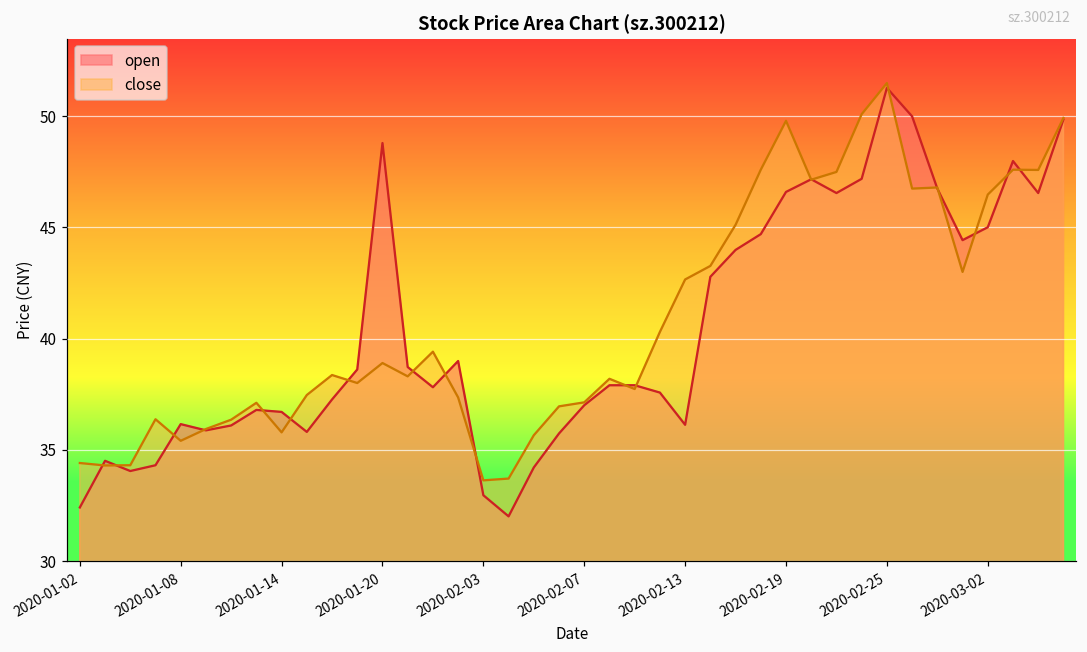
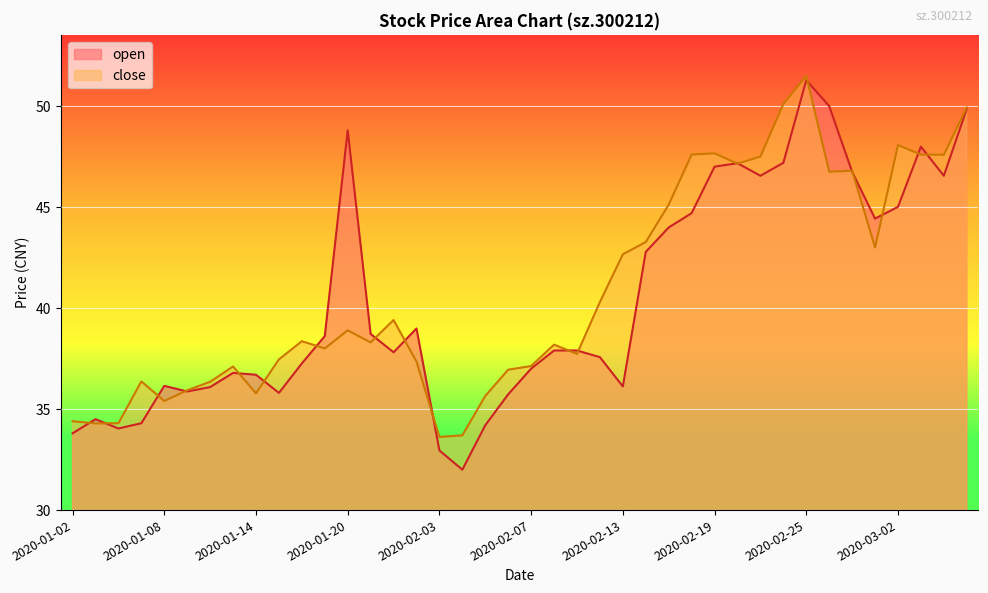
open, 2020-01-02: 32.4 -> 33.8
open, 2020-02-19: 46.6 -> 47.0
close, 2020-02-19: 49.8 -> 47.7
close, 2020-03-02: 46.5 -> 48.1
